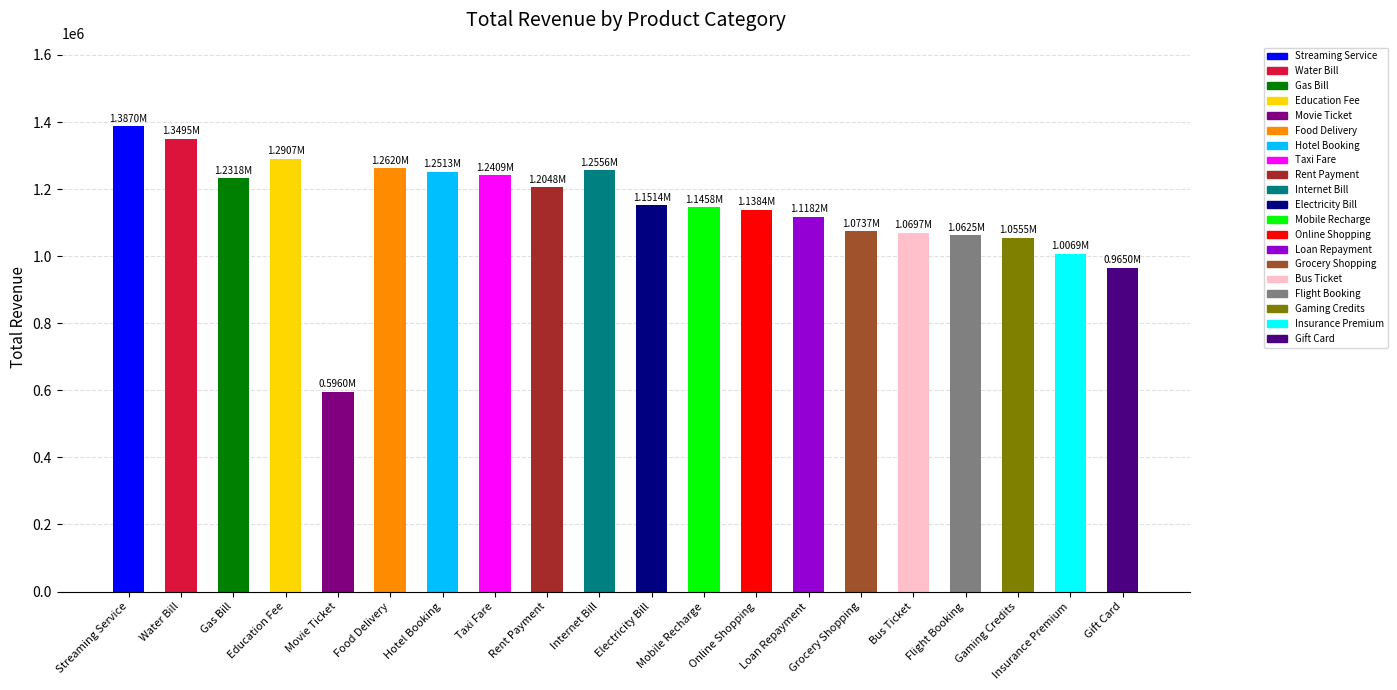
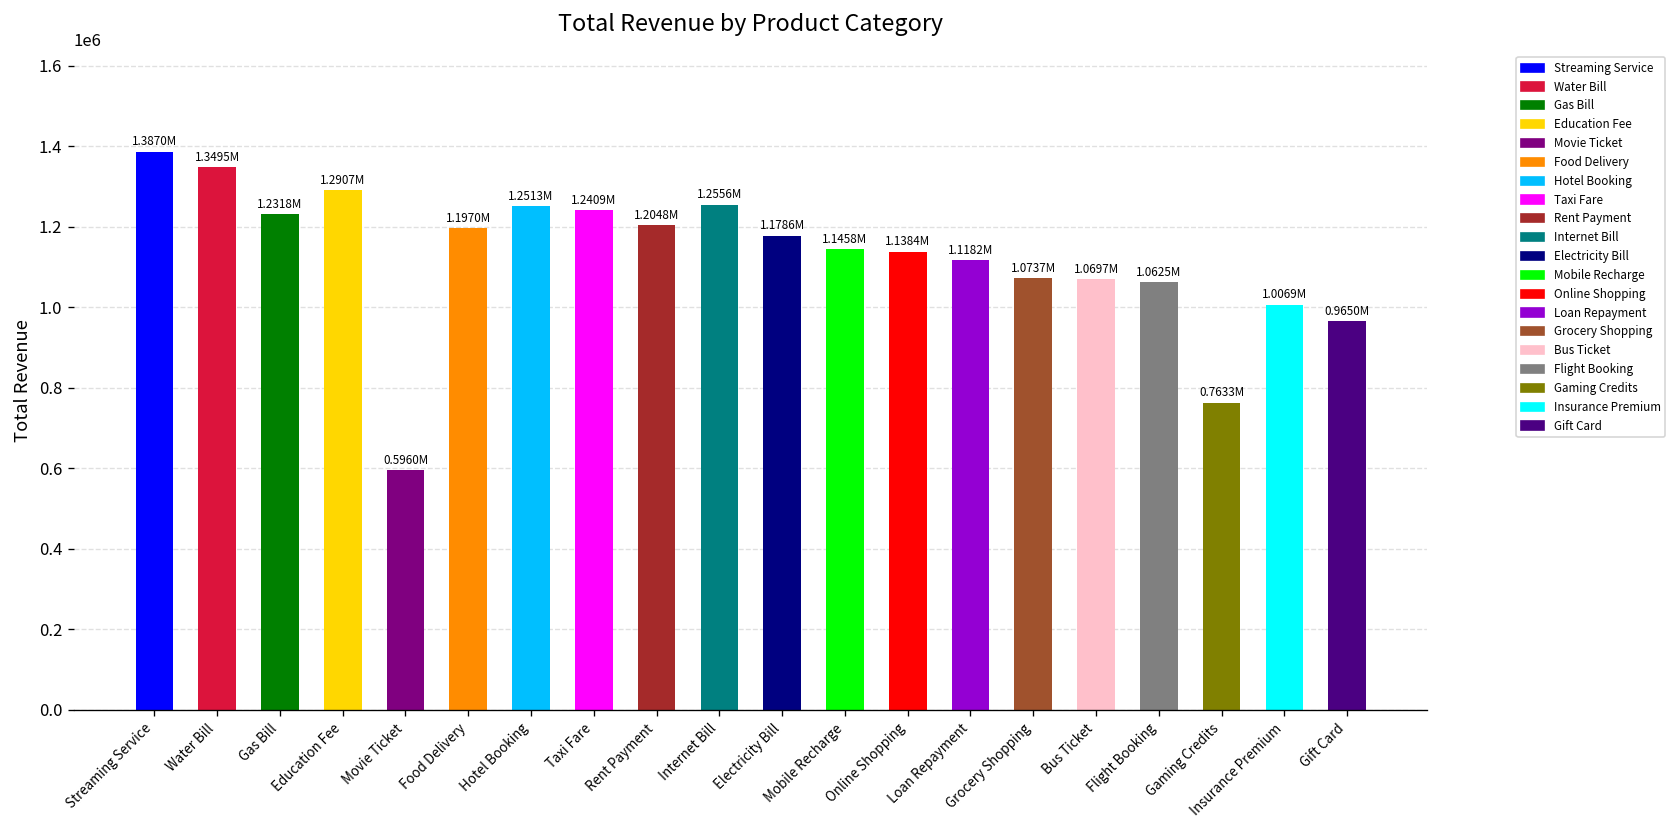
Food Delivery: 1.2620M -> 1.1970M
Electricity Bill: 1.1514M -> 1.1786M
Gaming Credits: 1.0555M -> 0.7633M
